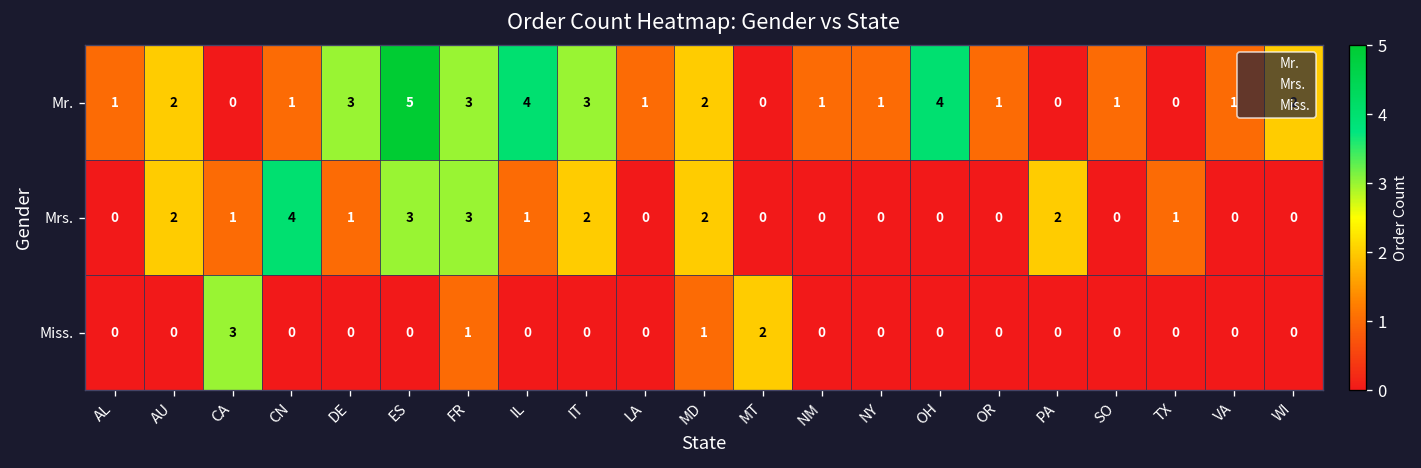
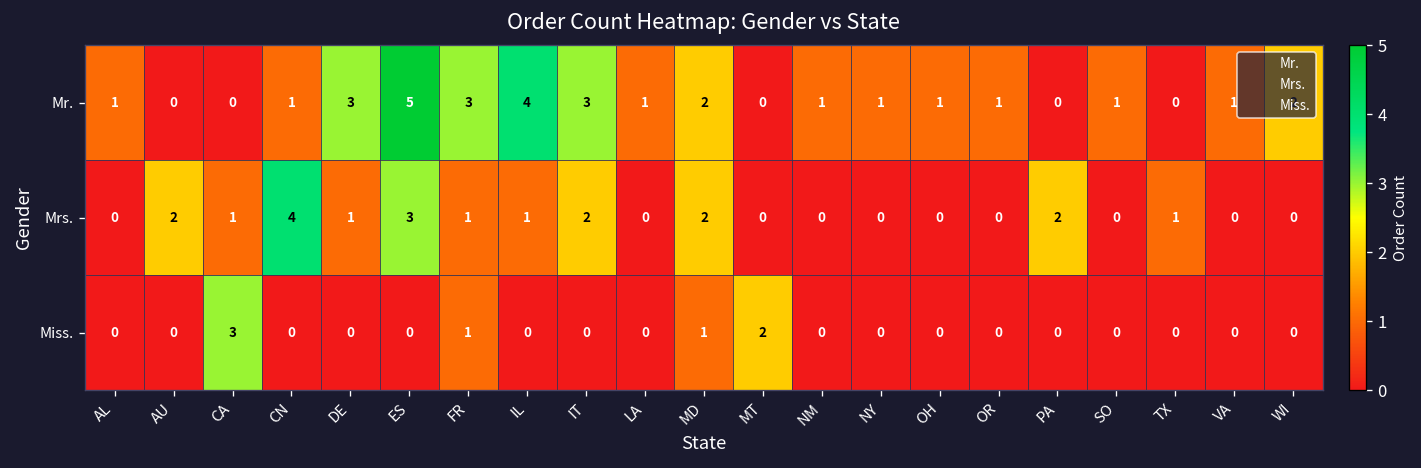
Mr., AU: 2 -> 0
Mr., OH: 4 -> 1
Mrs., FR: 3 -> 1
